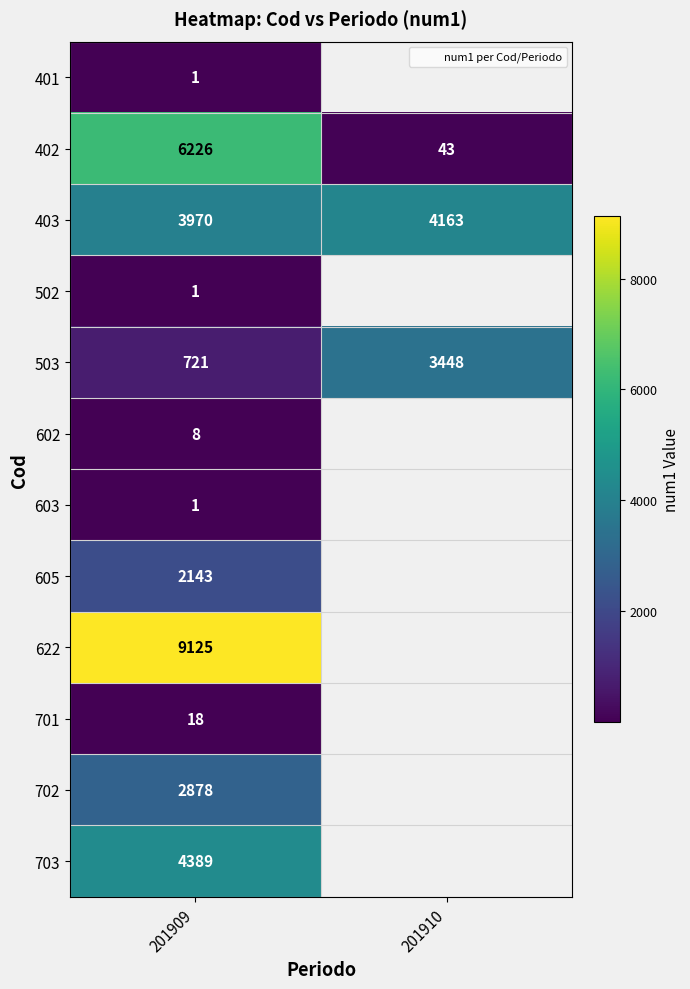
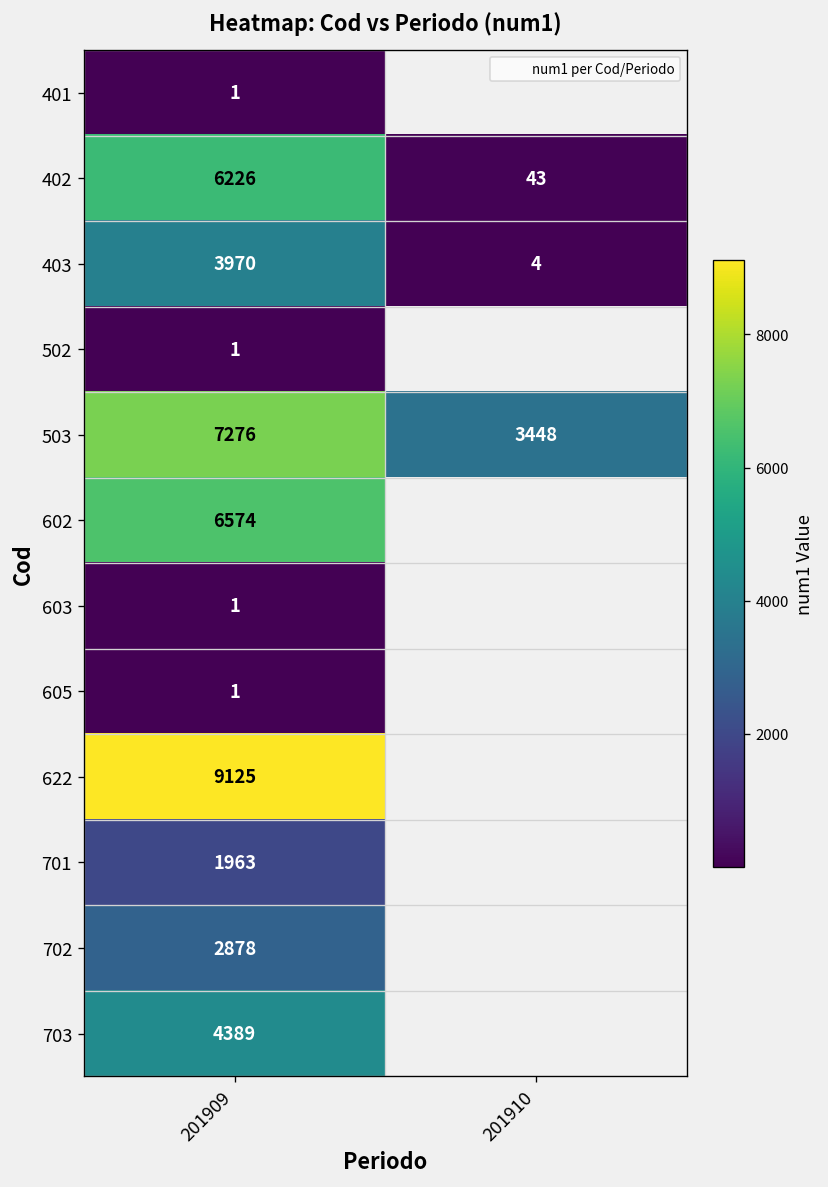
403, 201910: 4163 -> 4
503, 201909: 721 -> 7276
602, 201909: 8 -> 6574
605, 201909: 2143 -> 1
701, 201909: 18 -> 1963
